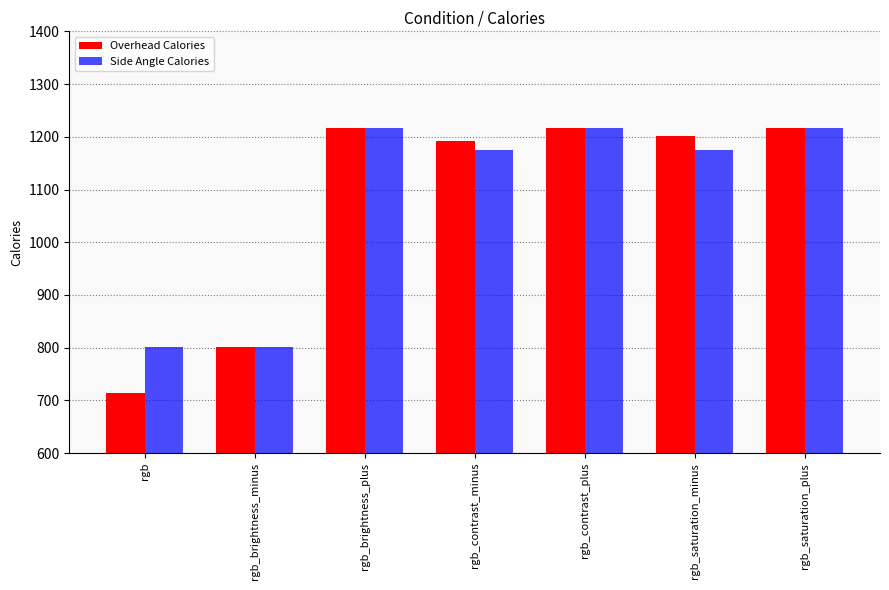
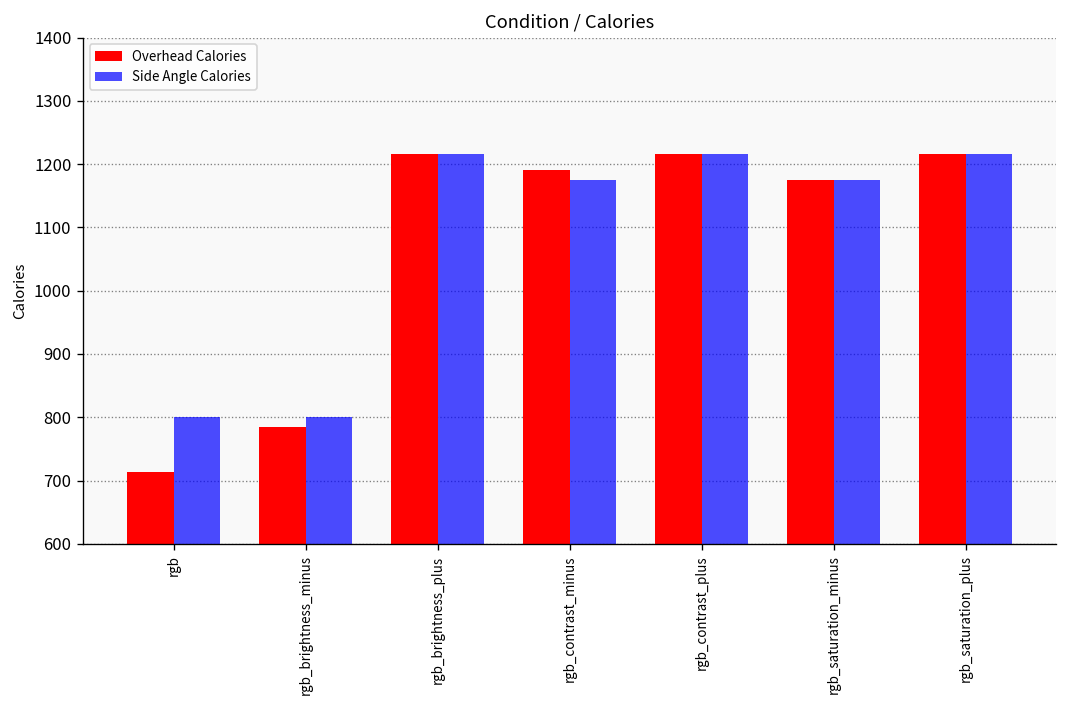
Overhead Calories, rgb_brightness_minus: 800 -> 780
Overhead Calories, rgb_saturation_minus: 1200 -> 1180
